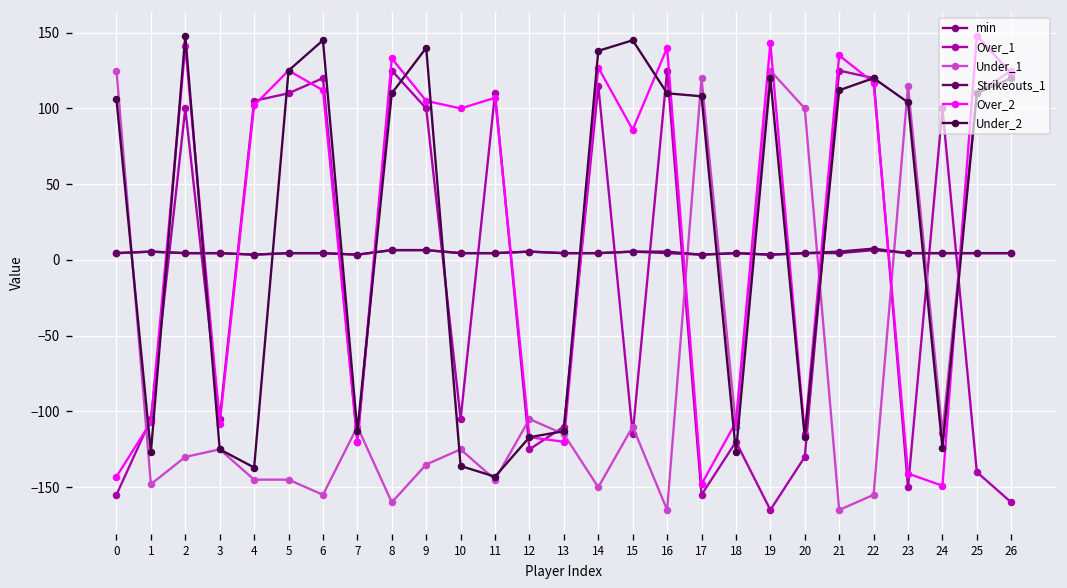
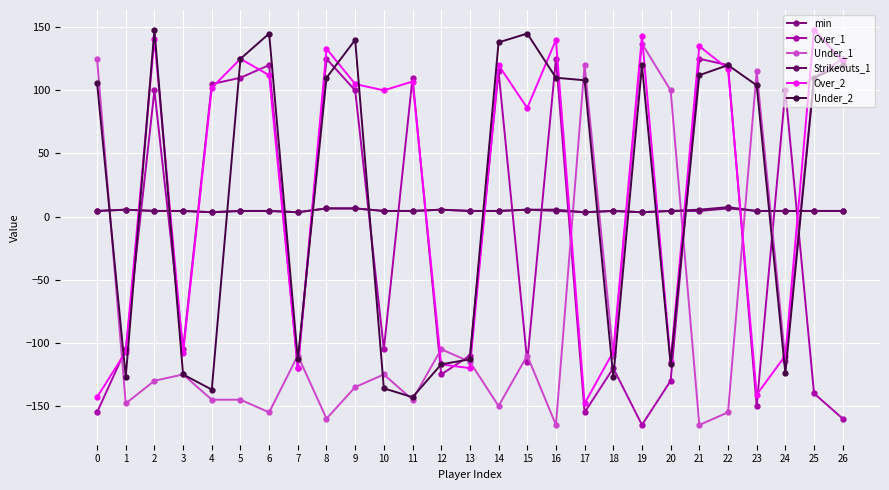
Over_2, 14: 127 -> 120
Under_1, 19: 125 -> 137
Over_2, 24: -149 -> -110
